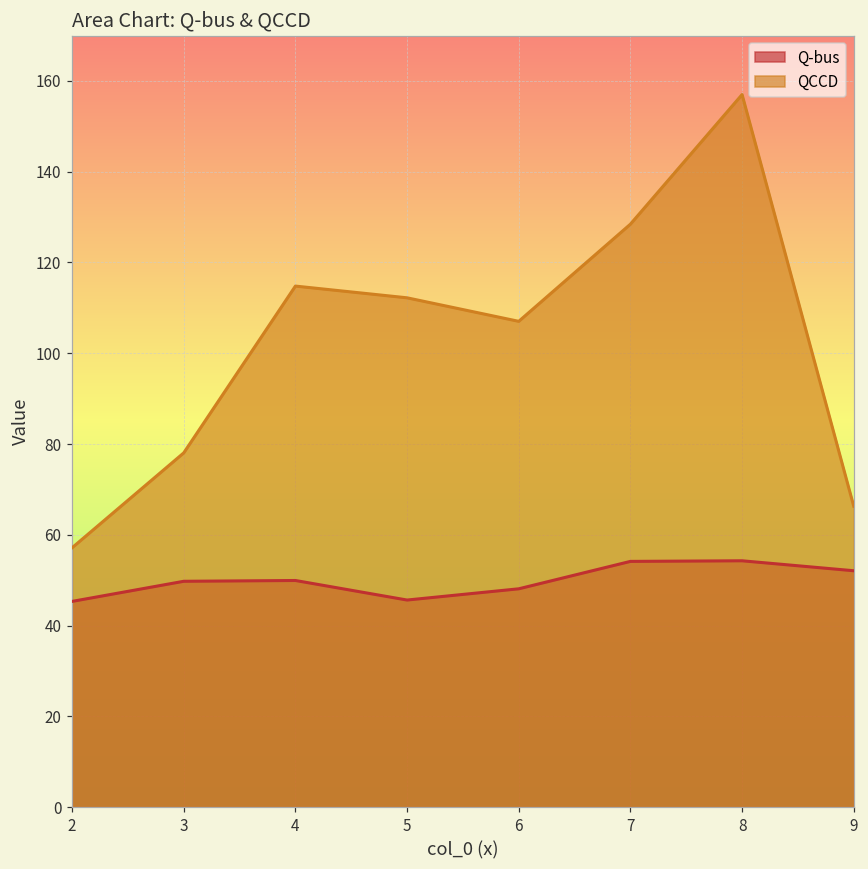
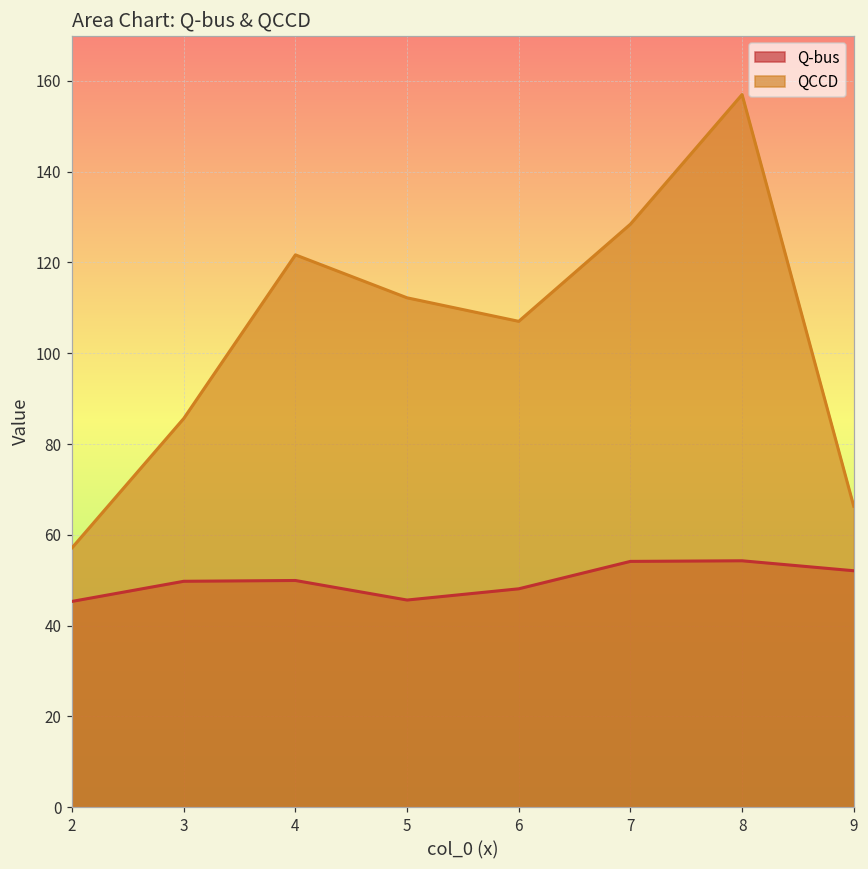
QCCD, 3: 78 -> 86
QCCD, 4: 115 -> 122
